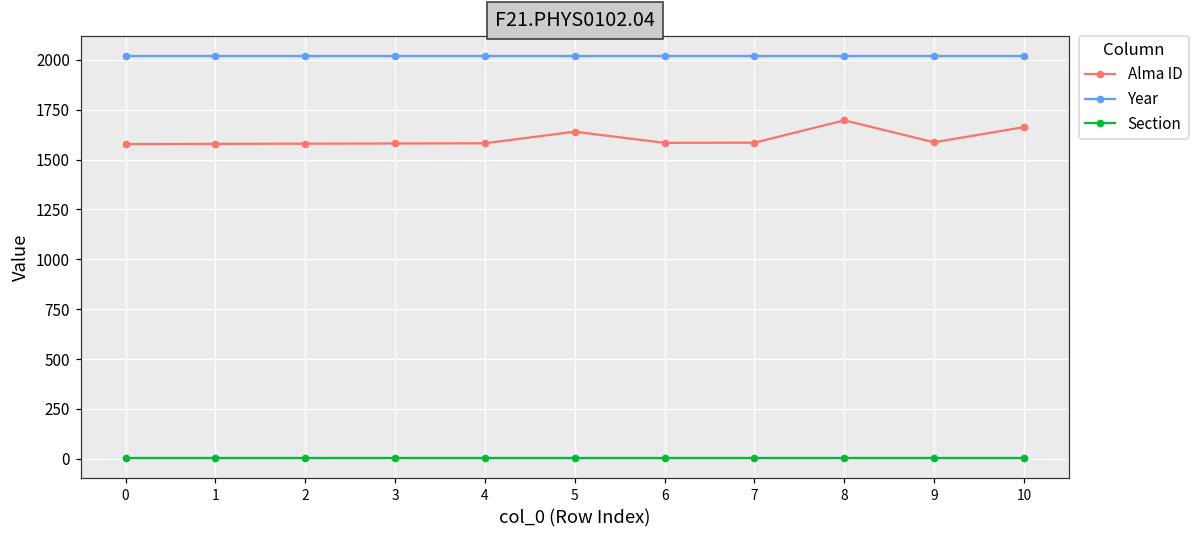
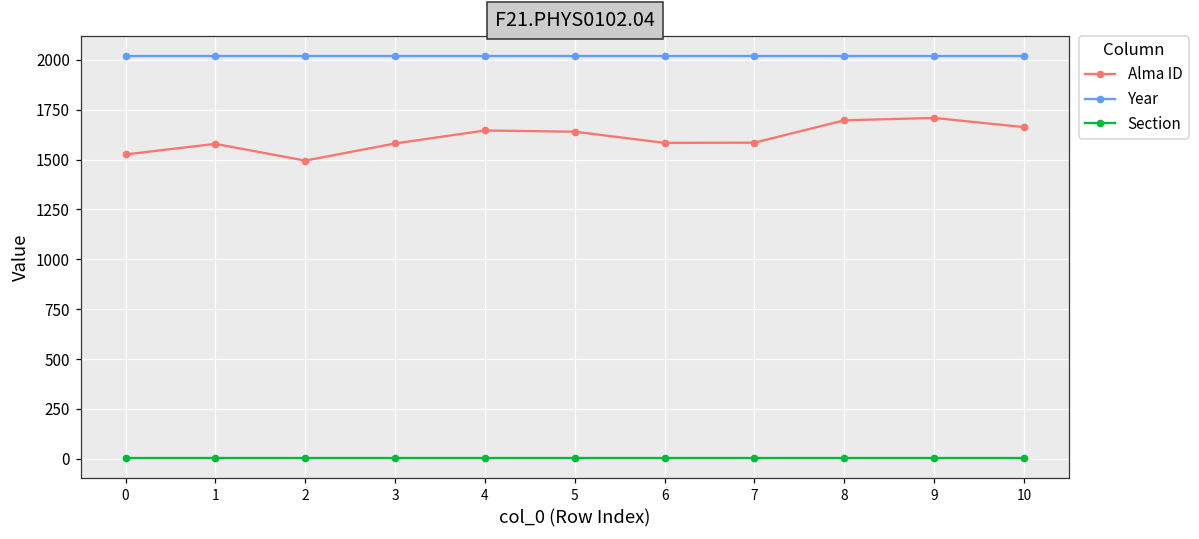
Alma ID, 0: 1580 -> 1530
Alma ID, 2: 1580 -> 1500
Alma ID, 4: 1580 -> 1650
Alma ID, 9: 1590 -> 1710
